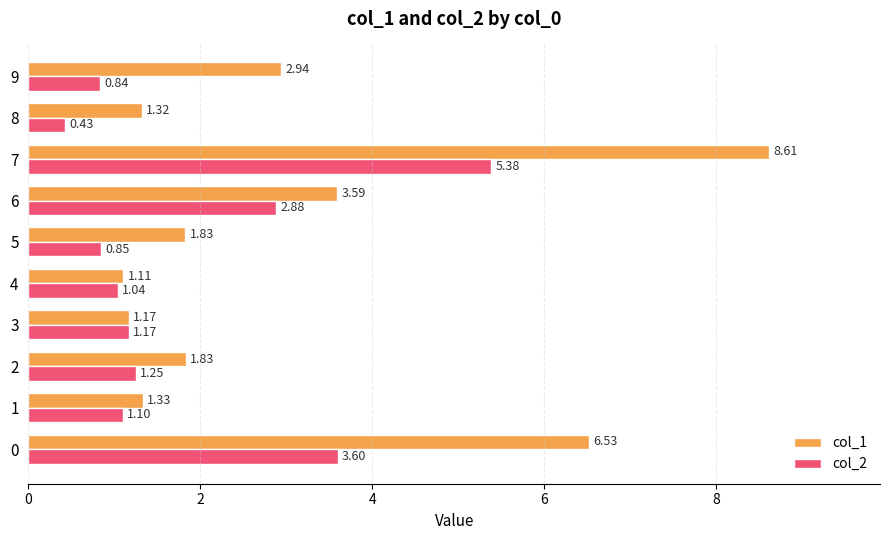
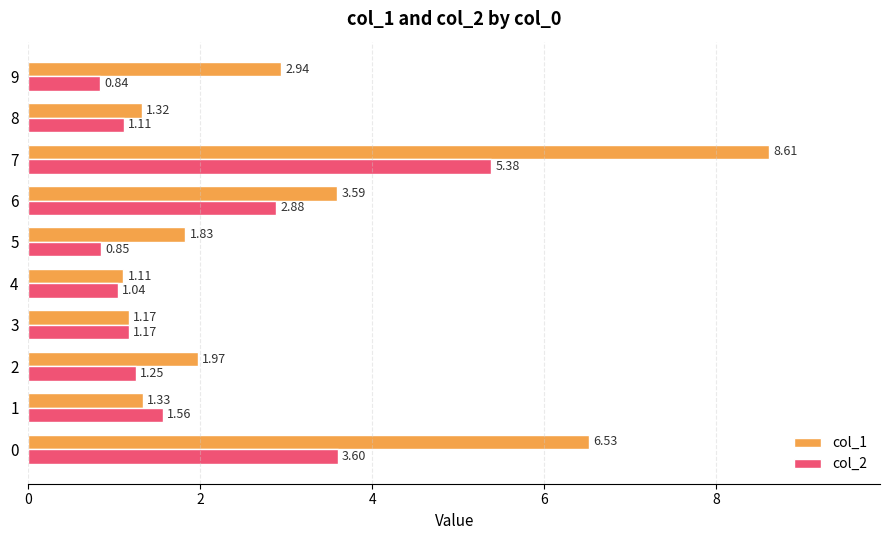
col_2, 8: 0.43 -> 1.11
col_1, 2: 1.83 -> 1.97
col_2, 1: 1.10 -> 1.56
